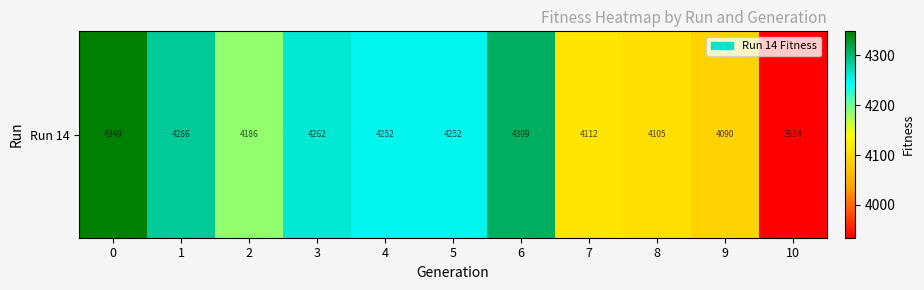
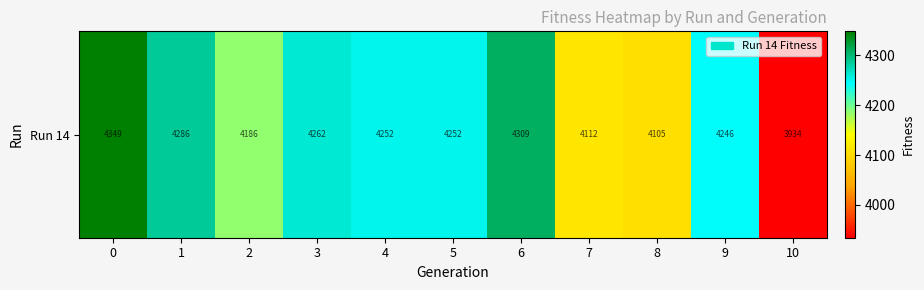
Run 14, 9: 4090 -> 4246
